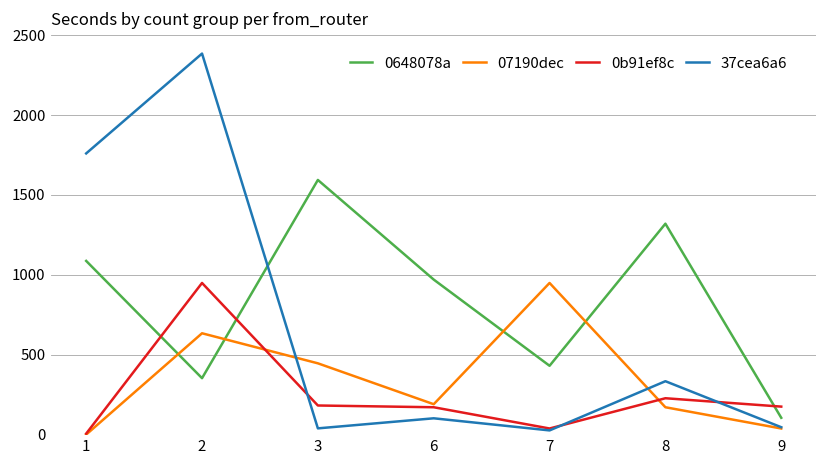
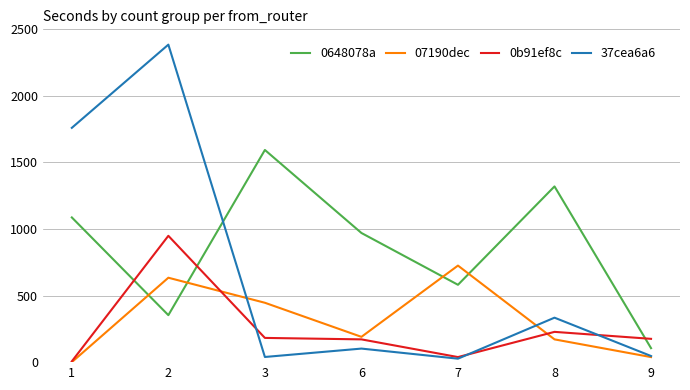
0648078a, 7: 430 -> 580
07190dec, 7: 950 -> 730
